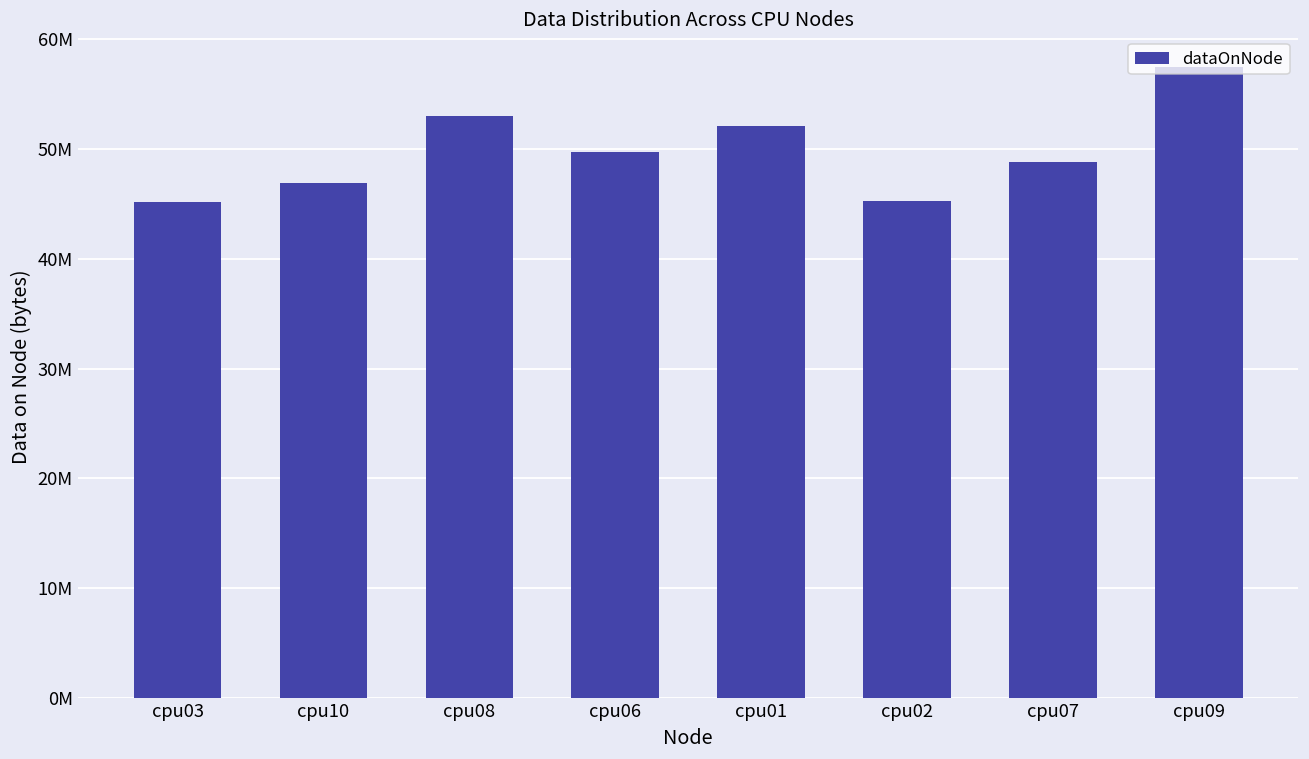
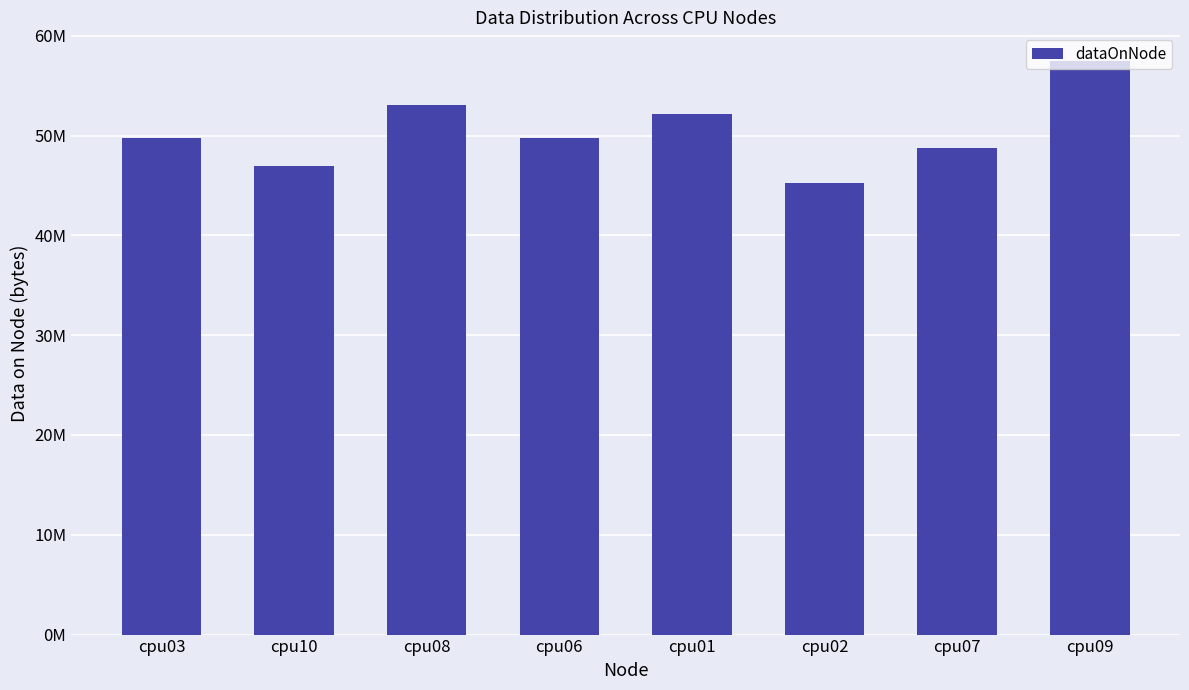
cpu03: 45000000 -> 50000000
